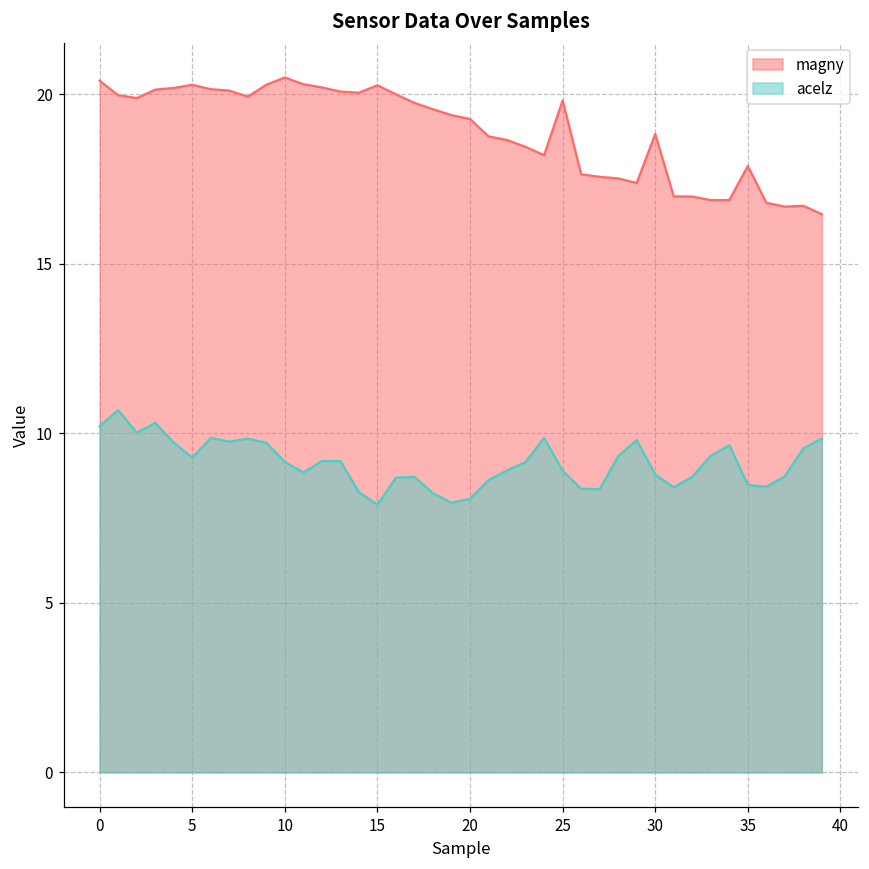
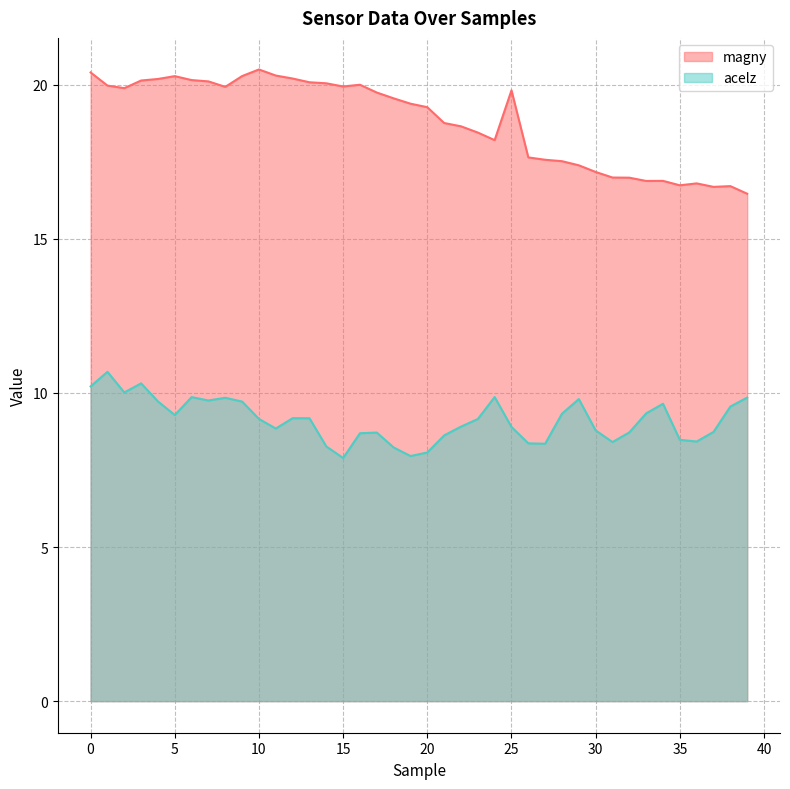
magny, 15: 20.3 -> 19.9
magny, 30: 18.8 -> 17.2
magny, 35: 17.9 -> 16.7
